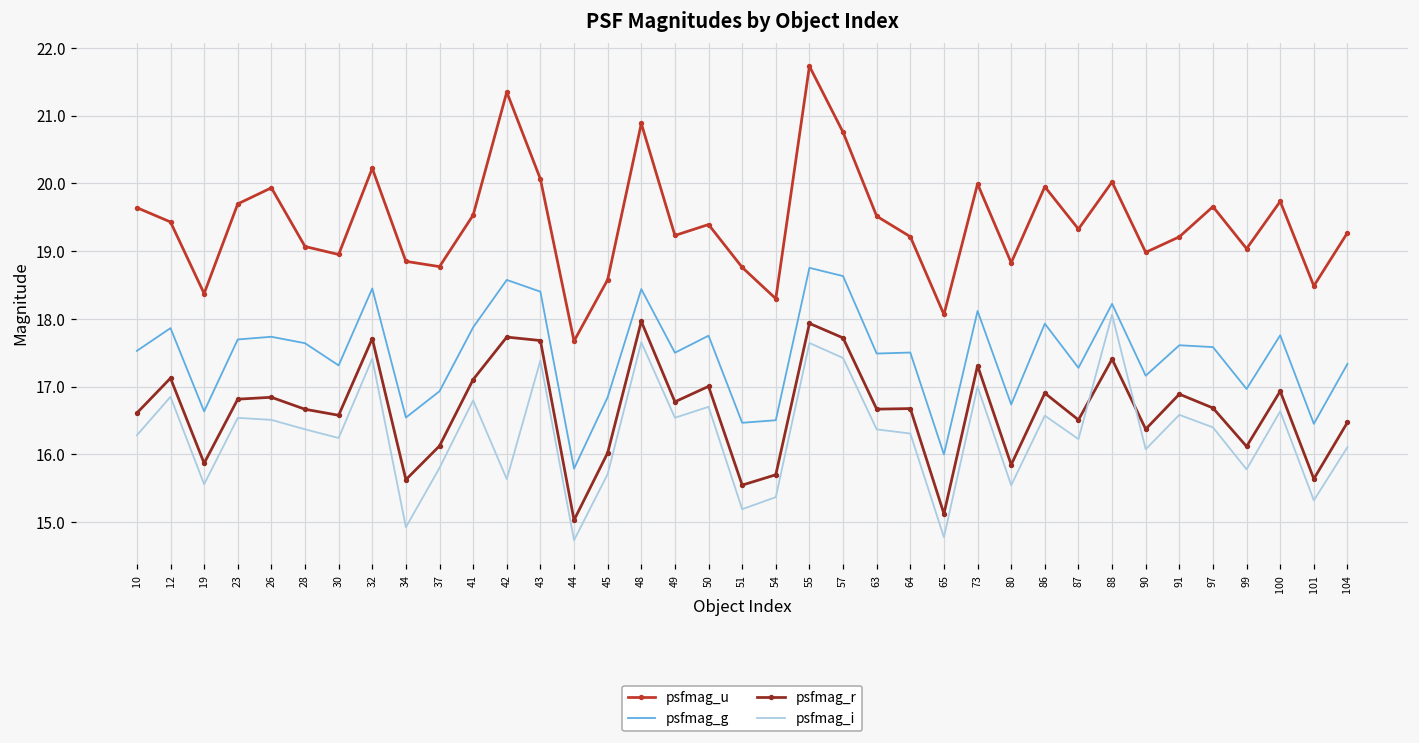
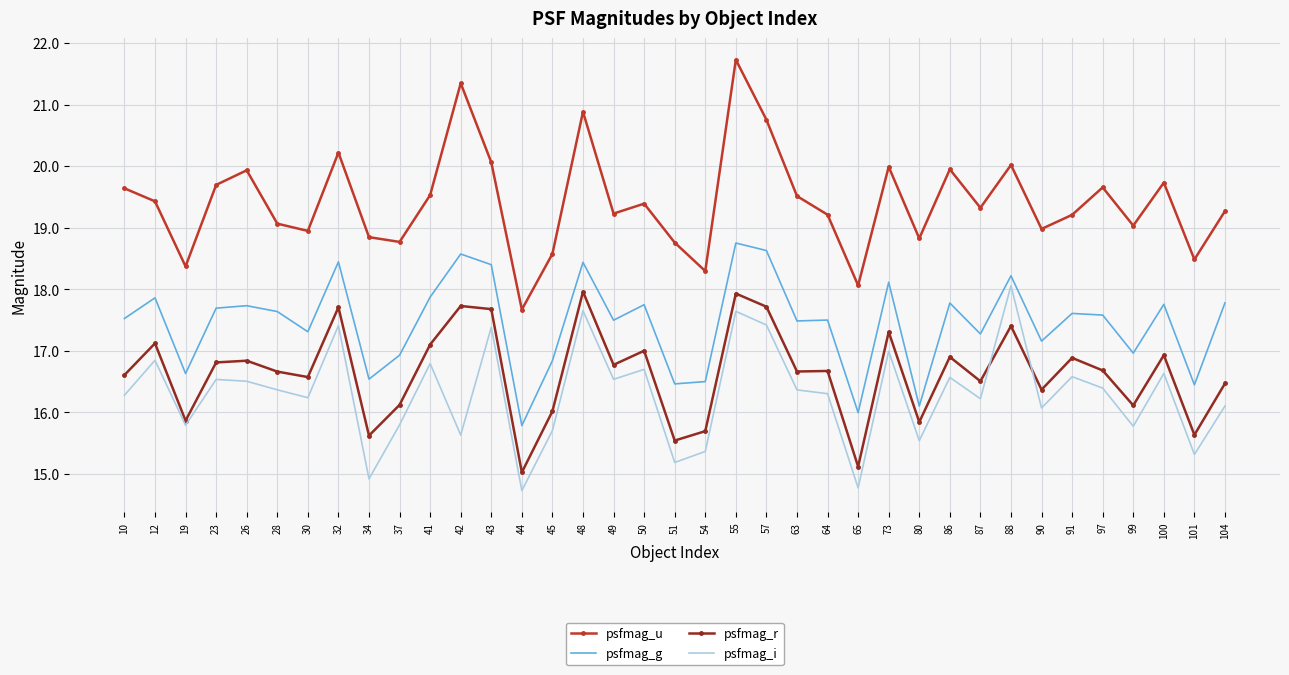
psfmag_i, 19: 15.6 -> 15.8
psfmag_g, 80: 16.7 -> 16.1
psfmag_g, 86: 17.9 -> 17.8
psfmag_g, 104: 17.3 -> 17.8
